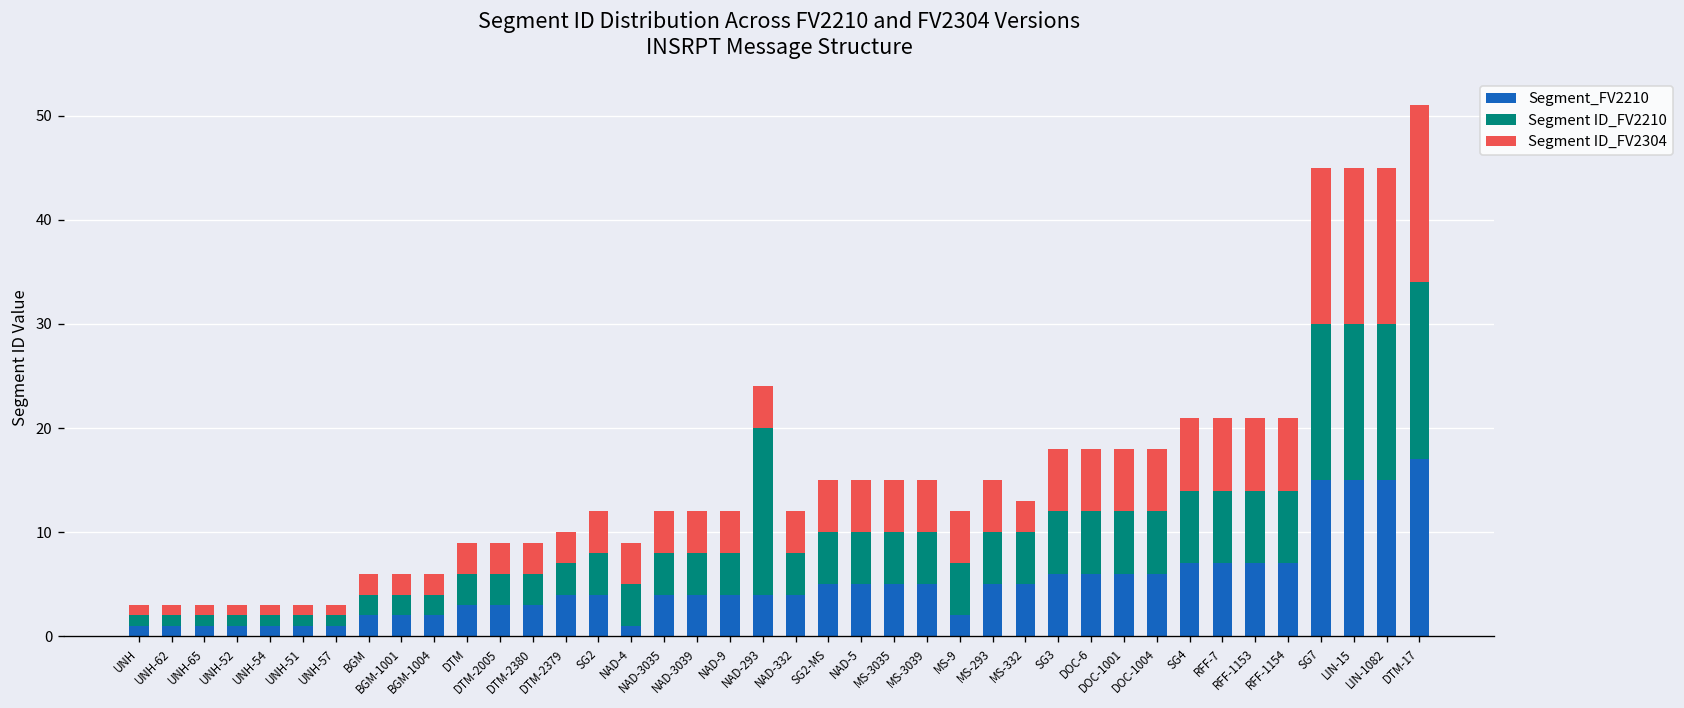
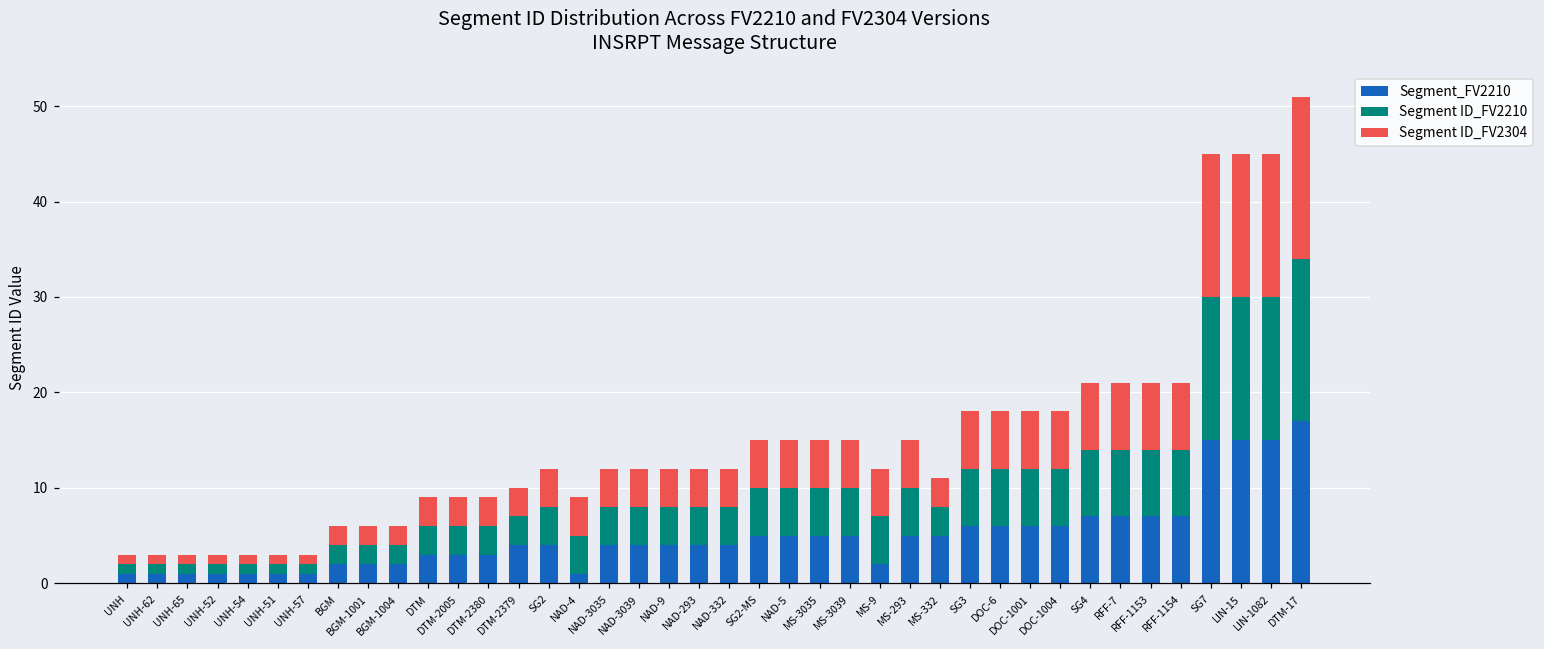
Segment ID_FV2210, NAD-293: 16 -> 4
Segment ID_FV2210, MS-332: 5 -> 3
